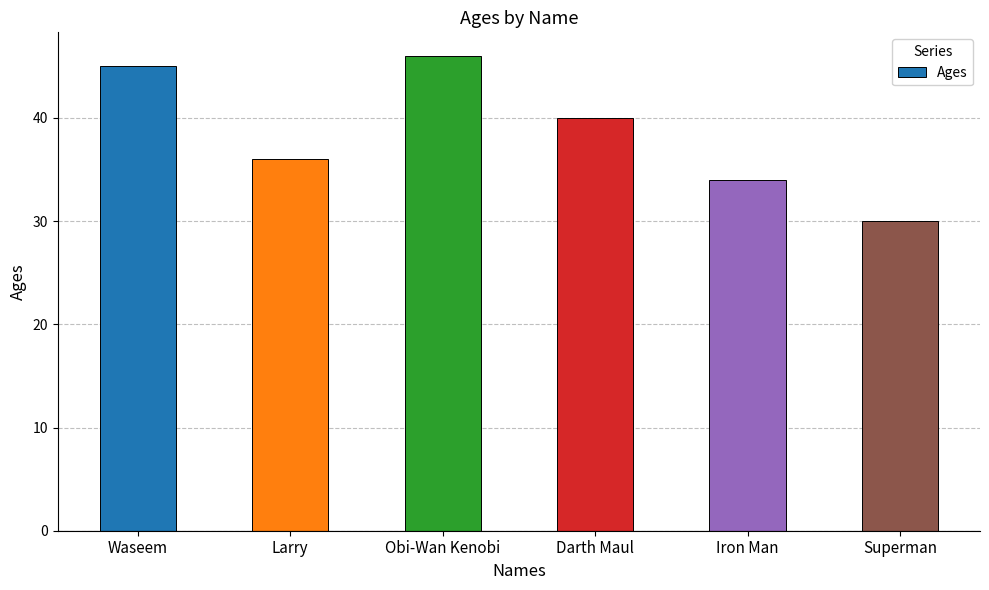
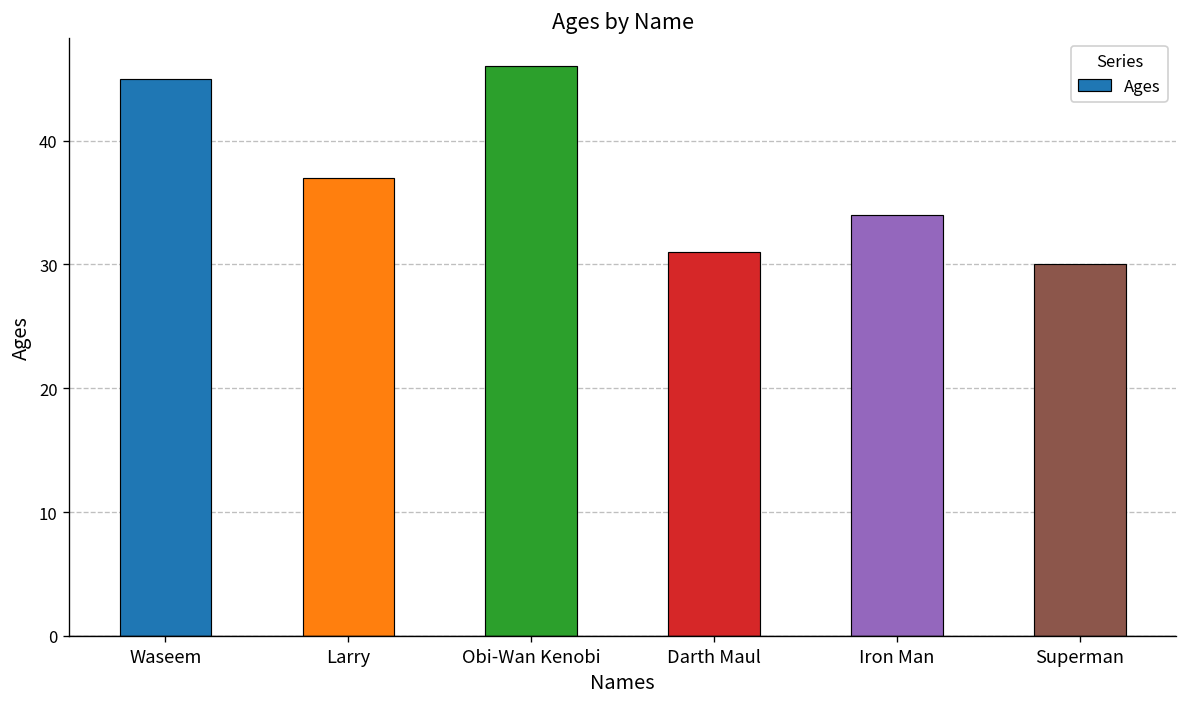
Larry: 36 -> 37
Darth Maul: 40 -> 31
